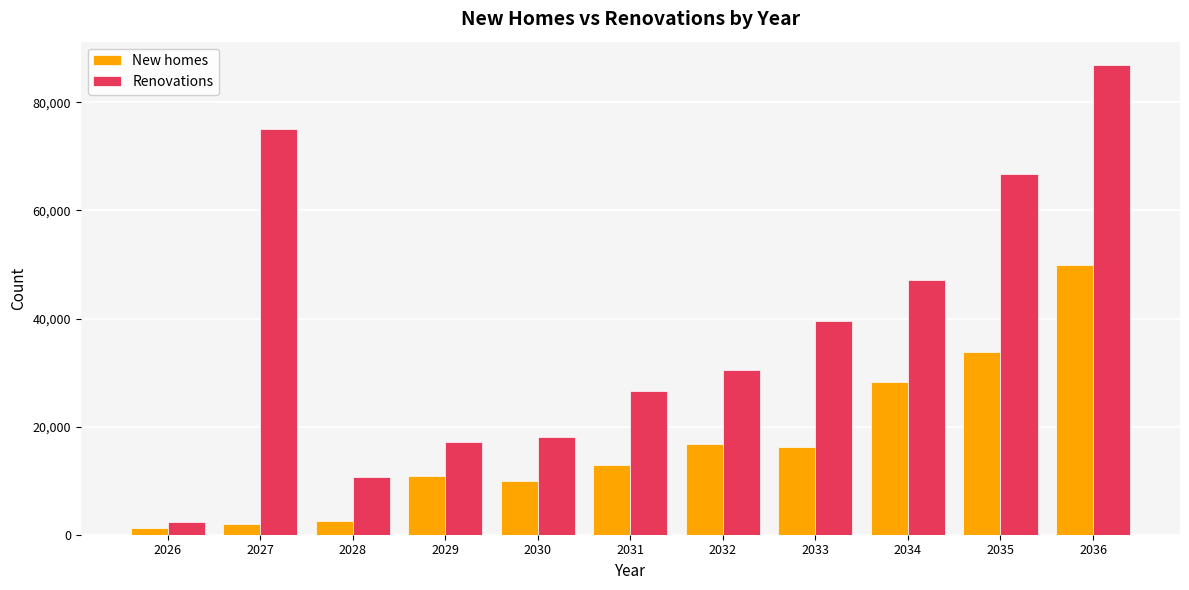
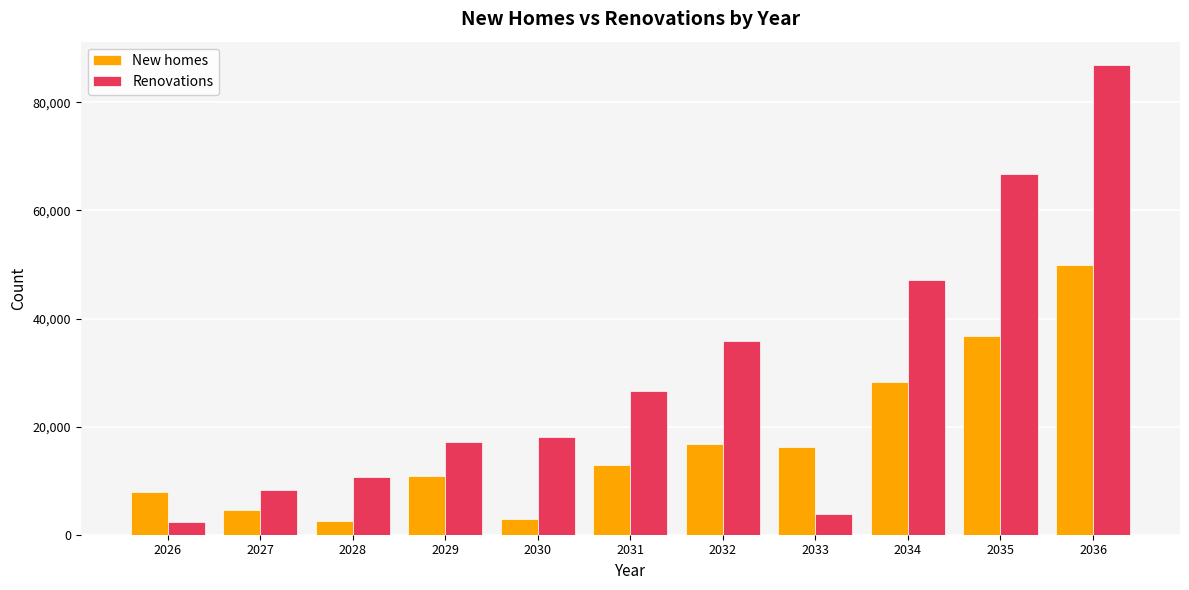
New homes, 2026: 1,000 -> 8,000
New homes, 2027: 2,000 -> 5,000
Renovations, 2027: 75,000 -> 8,000
New homes, 2030: 10,000 -> 3,000
Renovations, 2032: 30,000 -> 36,000
Renovations, 2033: 40,000 -> 4,000
New homes, 2035: 34,000 -> 37,000
